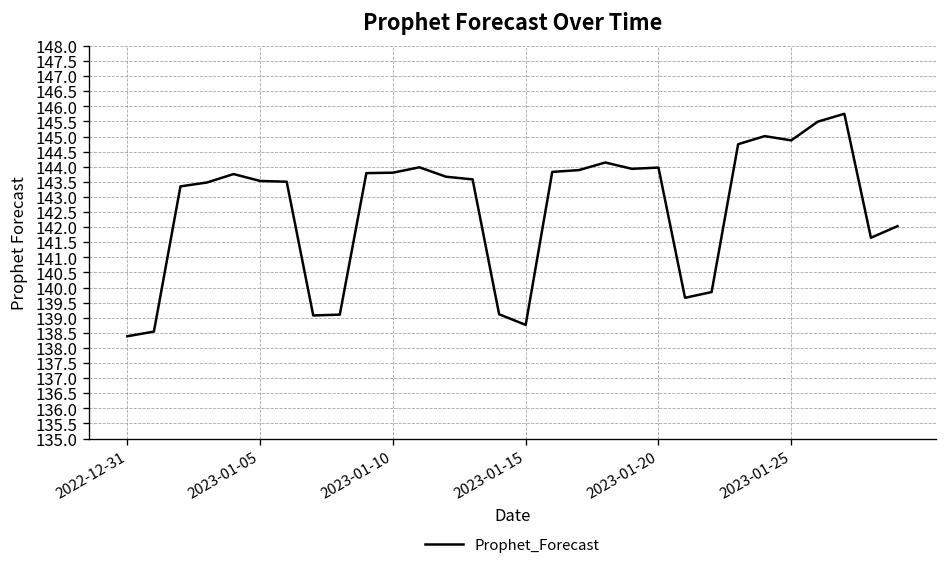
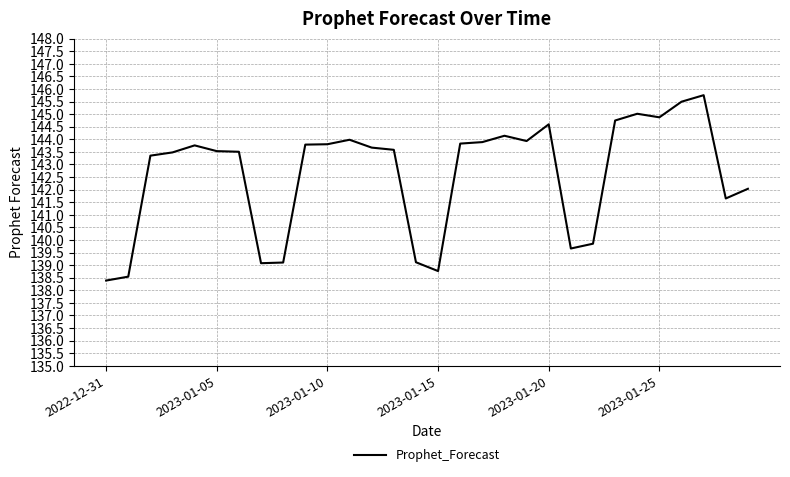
2023-01-20: 144.0 -> 144.6
